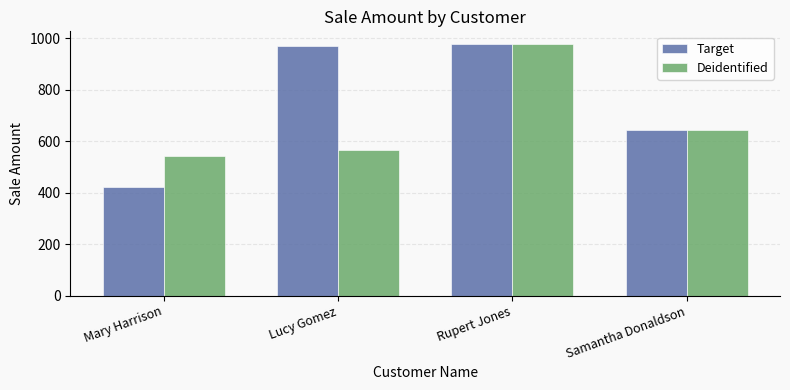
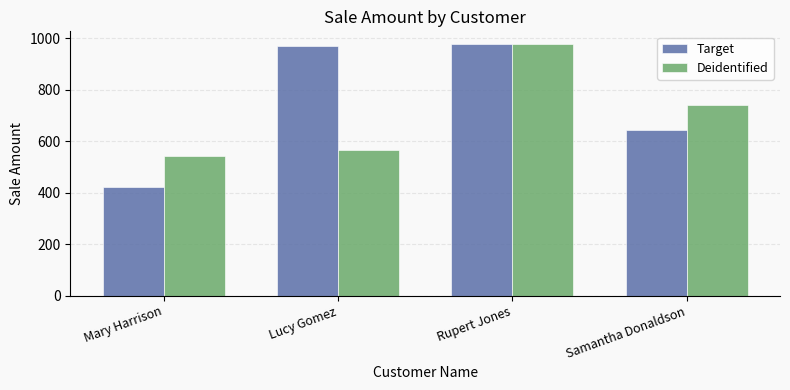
Deidentified, Samantha Donaldson: 650 -> 740
